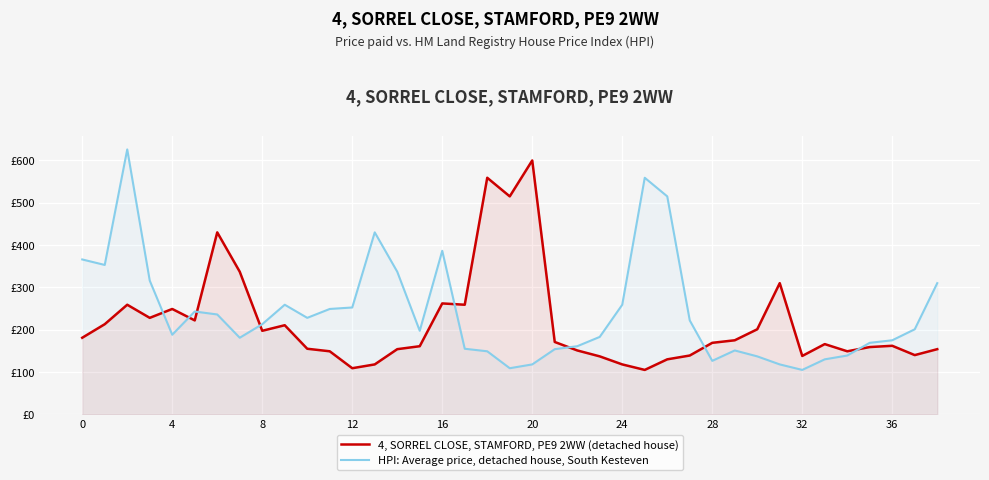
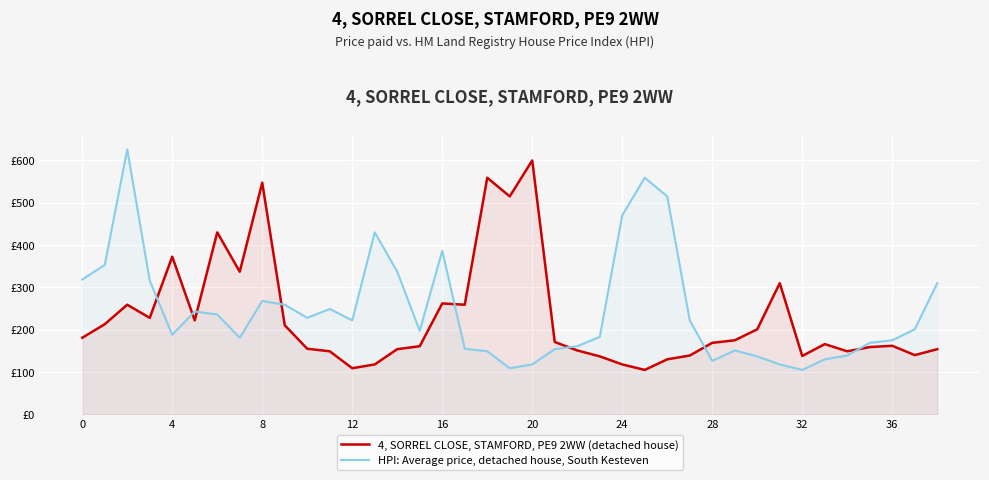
HPI: Average price, detached house, South Kesteven, 0: £370 -> £320
4, SORREL CLOSE, STAMFORD, PE9 2WW (detached house), 4: £250 -> £370
4, SORREL CLOSE, STAMFORD, PE9 2WW (detached house), 8: £200 -> £550
HPI: Average price, detached house, South Kesteven, 8: £210 -> £270
HPI: Average price, detached house, South Kesteven, 12: £250 -> £220
HPI: Average price, detached house, South Kesteven, 24: £260 -> £470
